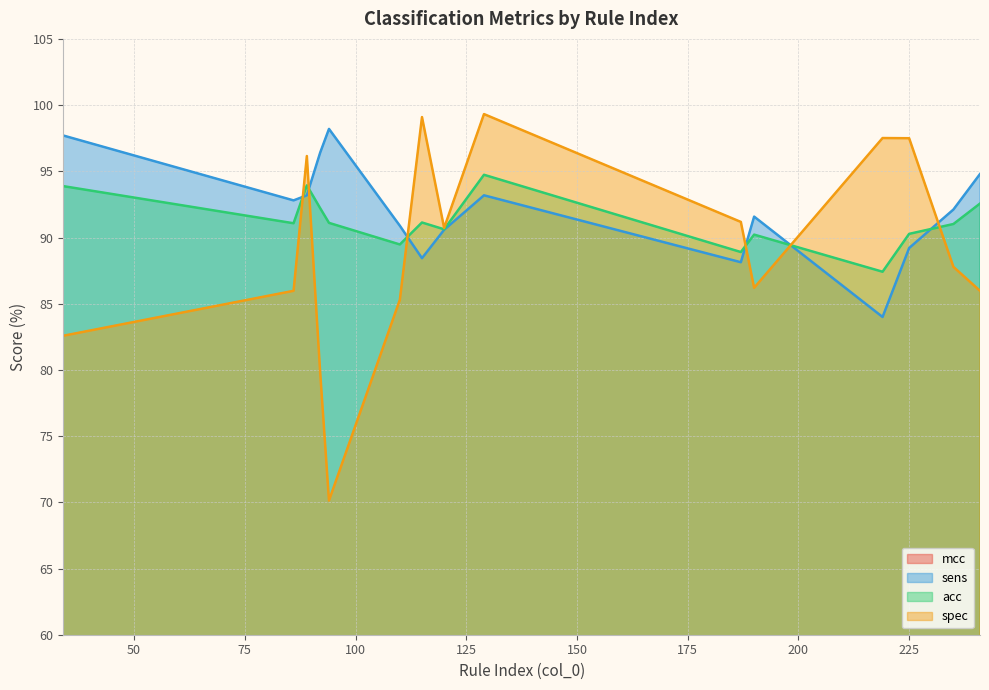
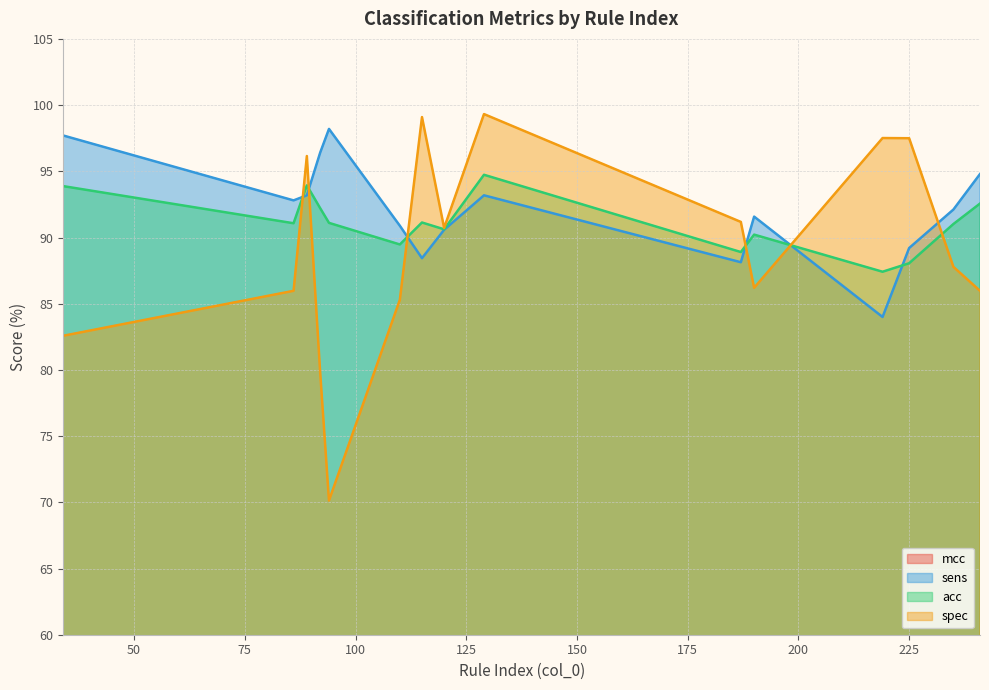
acc, 225: 90.3 -> 88.1
